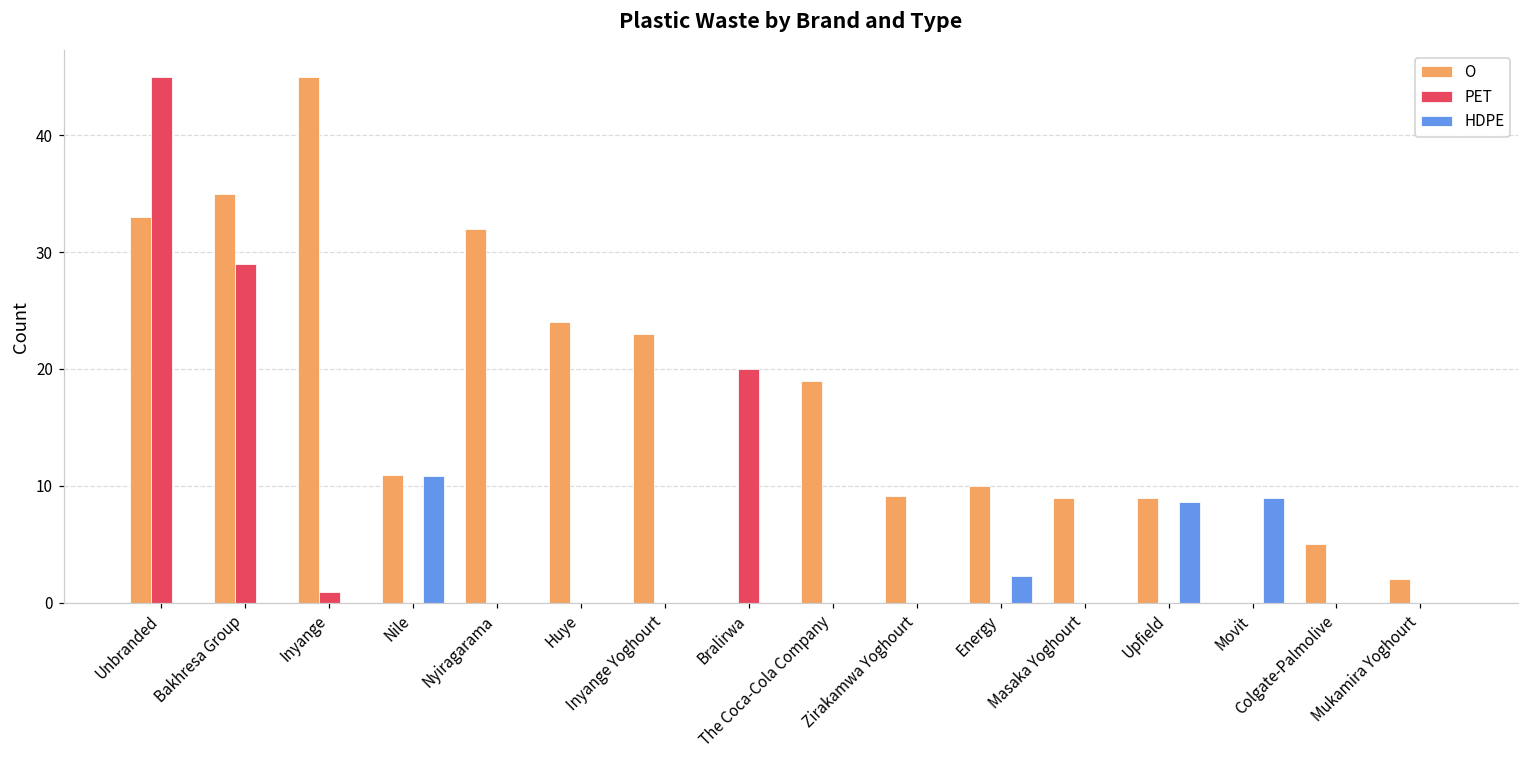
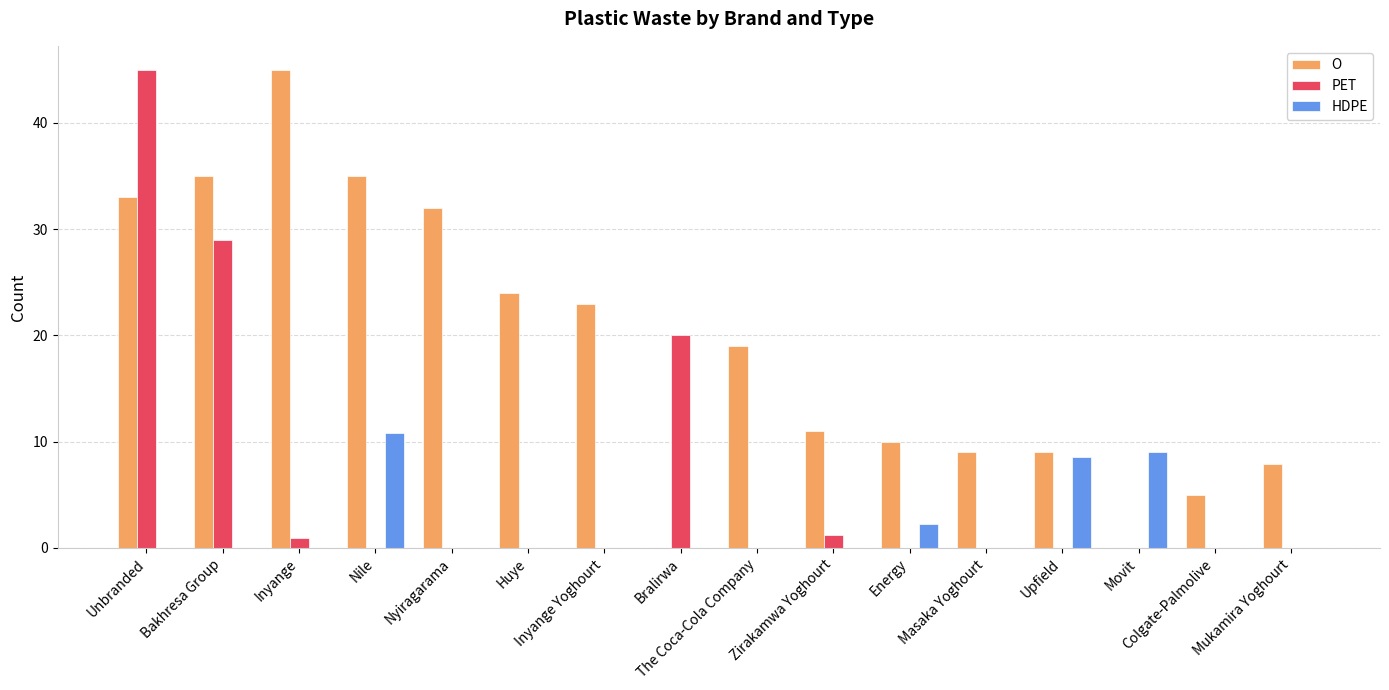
O, Nile: 10.9 -> 35.0
O, Zirakamwa Yoghourt: 9.1 -> 11.0
PET, Zirakamwa Yoghourt: 0.0 -> 1.2
O, Mukamira Yoghourt: 2.0 -> 7.9
